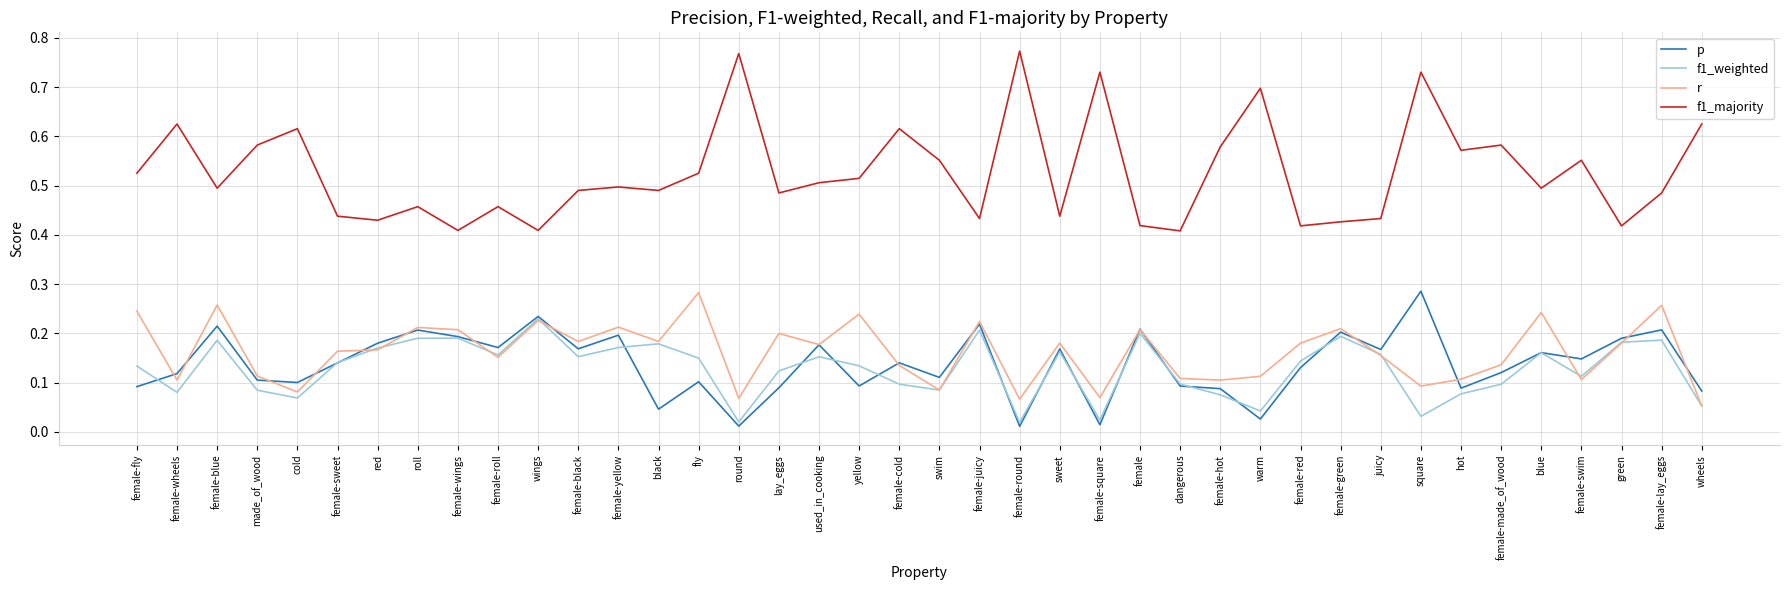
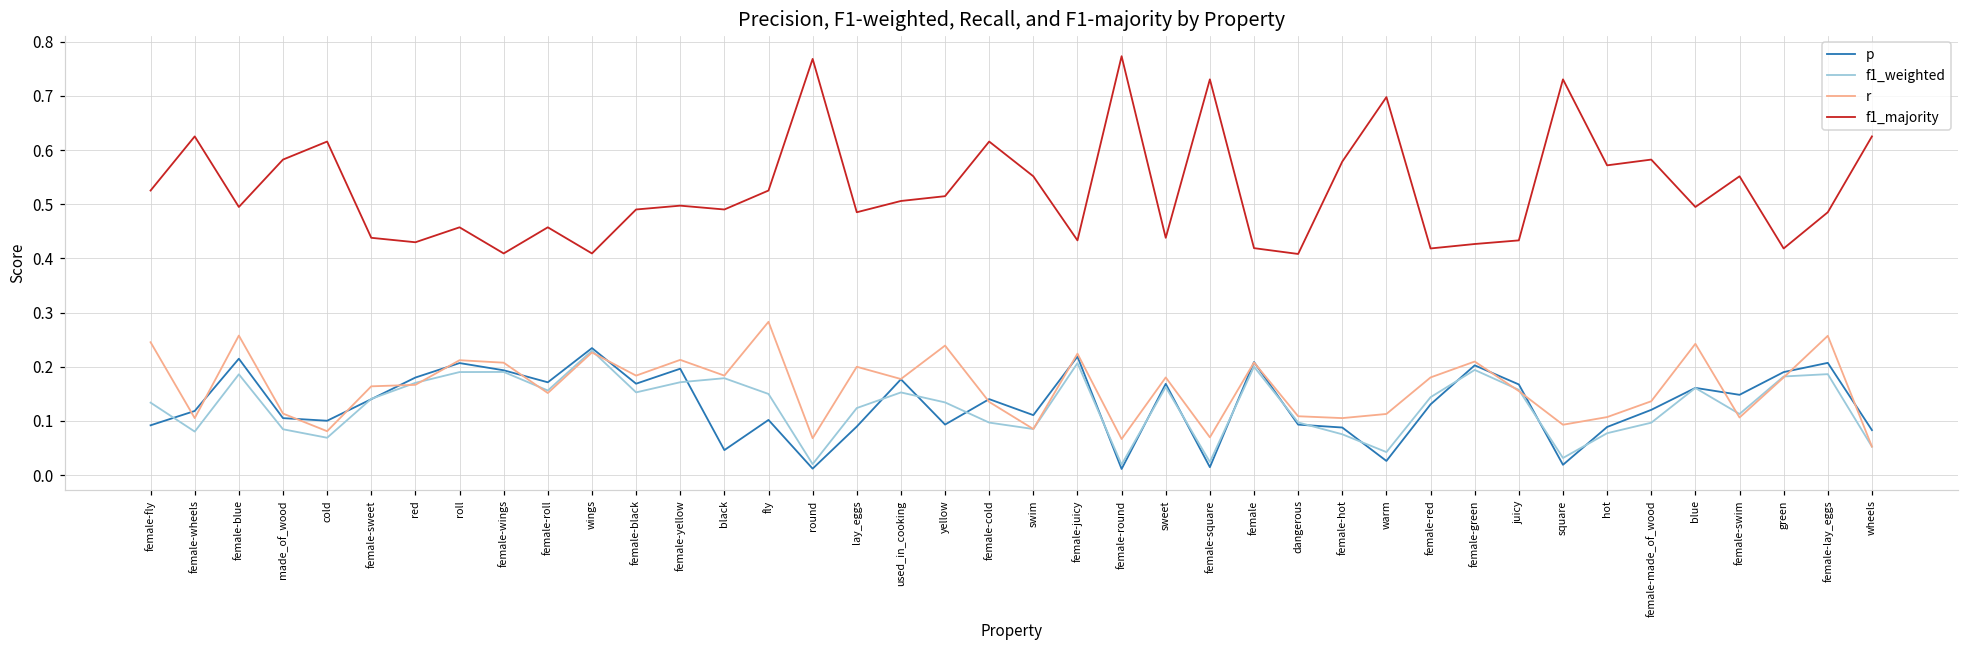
p, square: 0.29 -> 0.02
